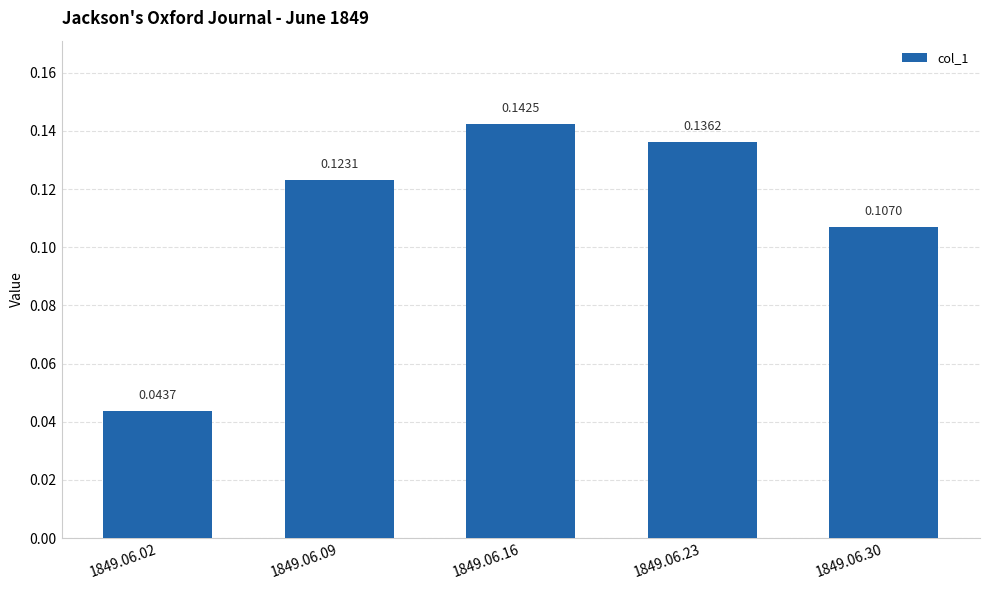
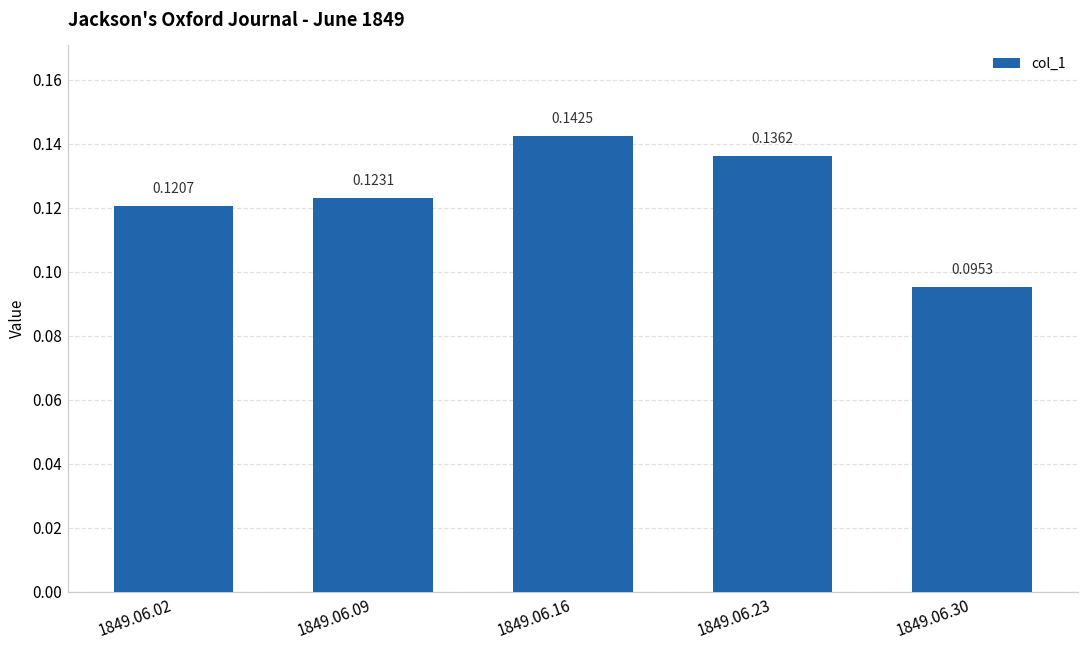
1849.06.02: 0.0437 -> 0.1207
1849.06.30: 0.1070 -> 0.0953
